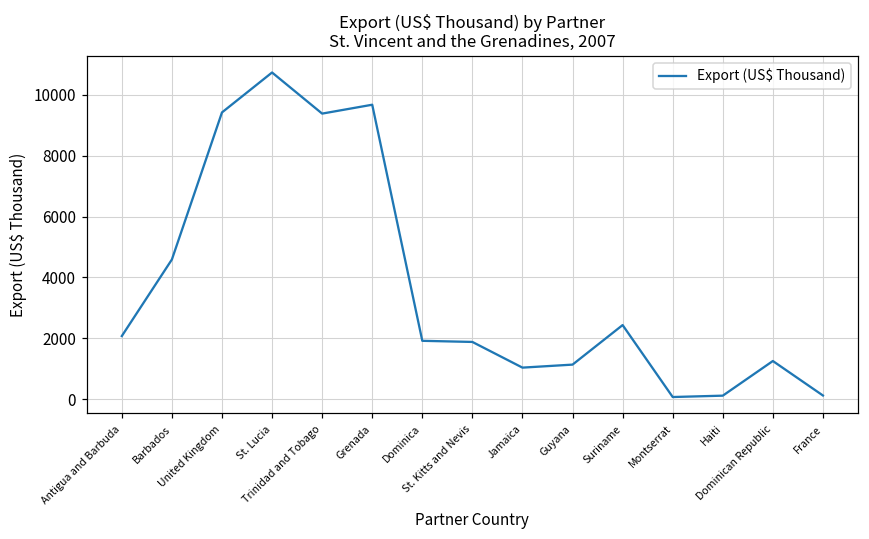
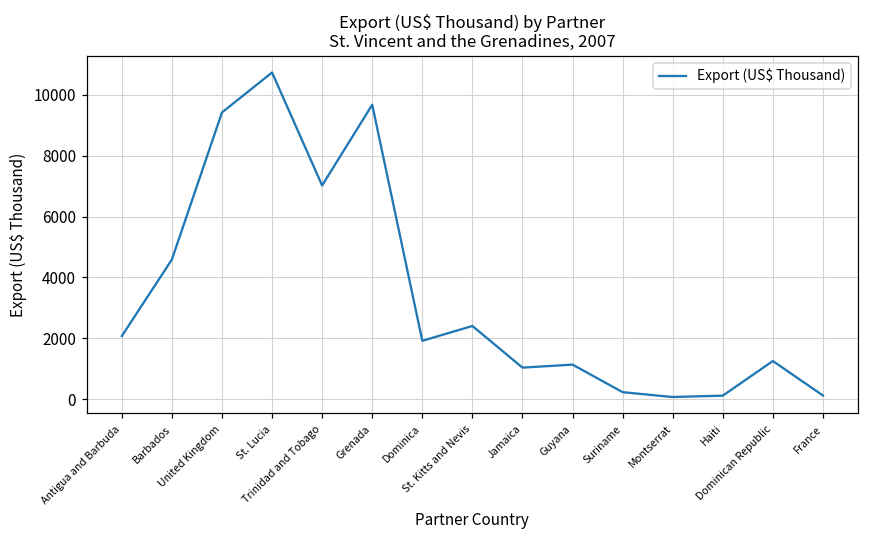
Trinidad and Tobago: 9400 -> 7000
St. Kitts and Nevis: 1900 -> 2400
Suriname: 2400 -> 200
